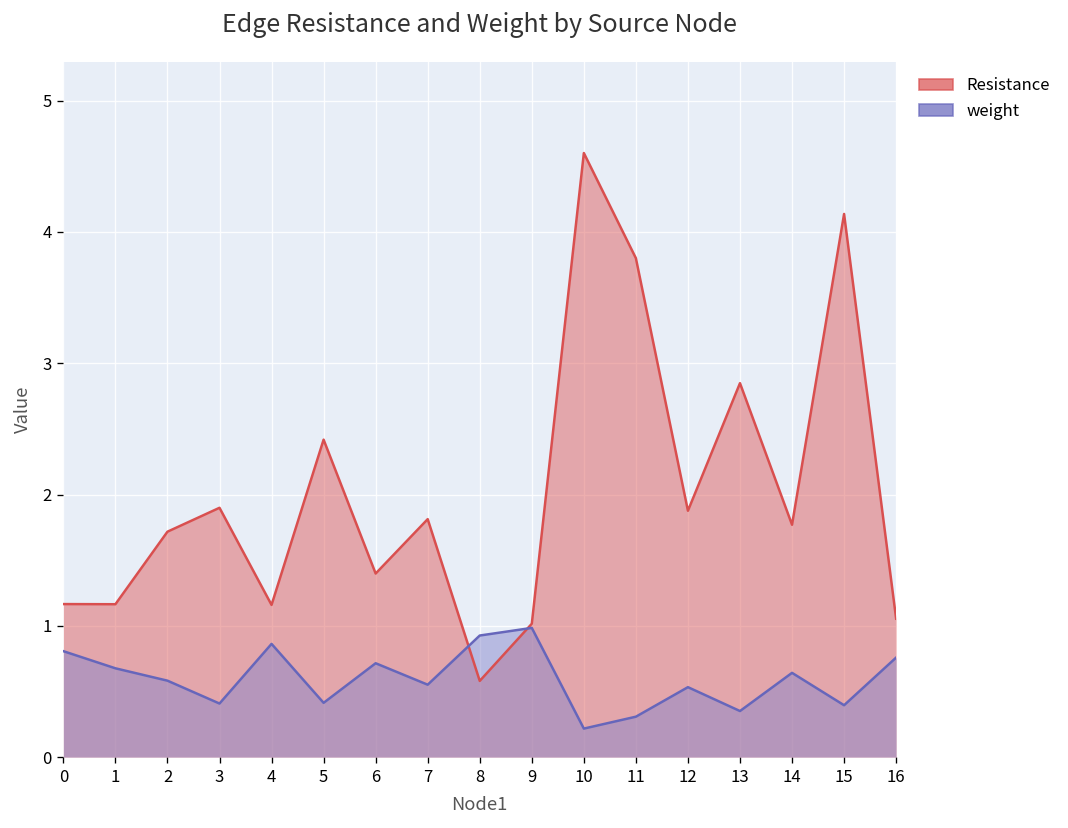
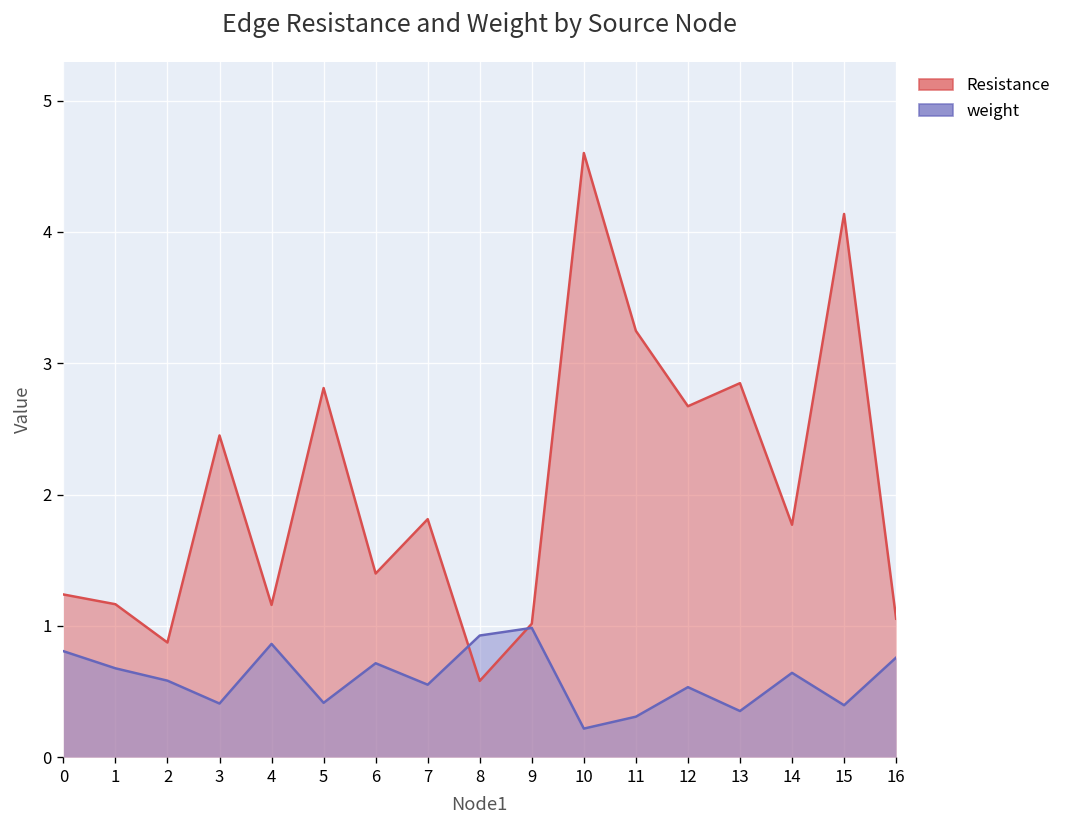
Resistance, 0: 1.17 -> 1.24
Resistance, 2: 1.72 -> 0.87
Resistance, 3: 1.90 -> 2.45
Resistance, 5: 2.42 -> 2.81
Resistance, 11: 3.80 -> 3.25
Resistance, 12: 1.88 -> 2.67
